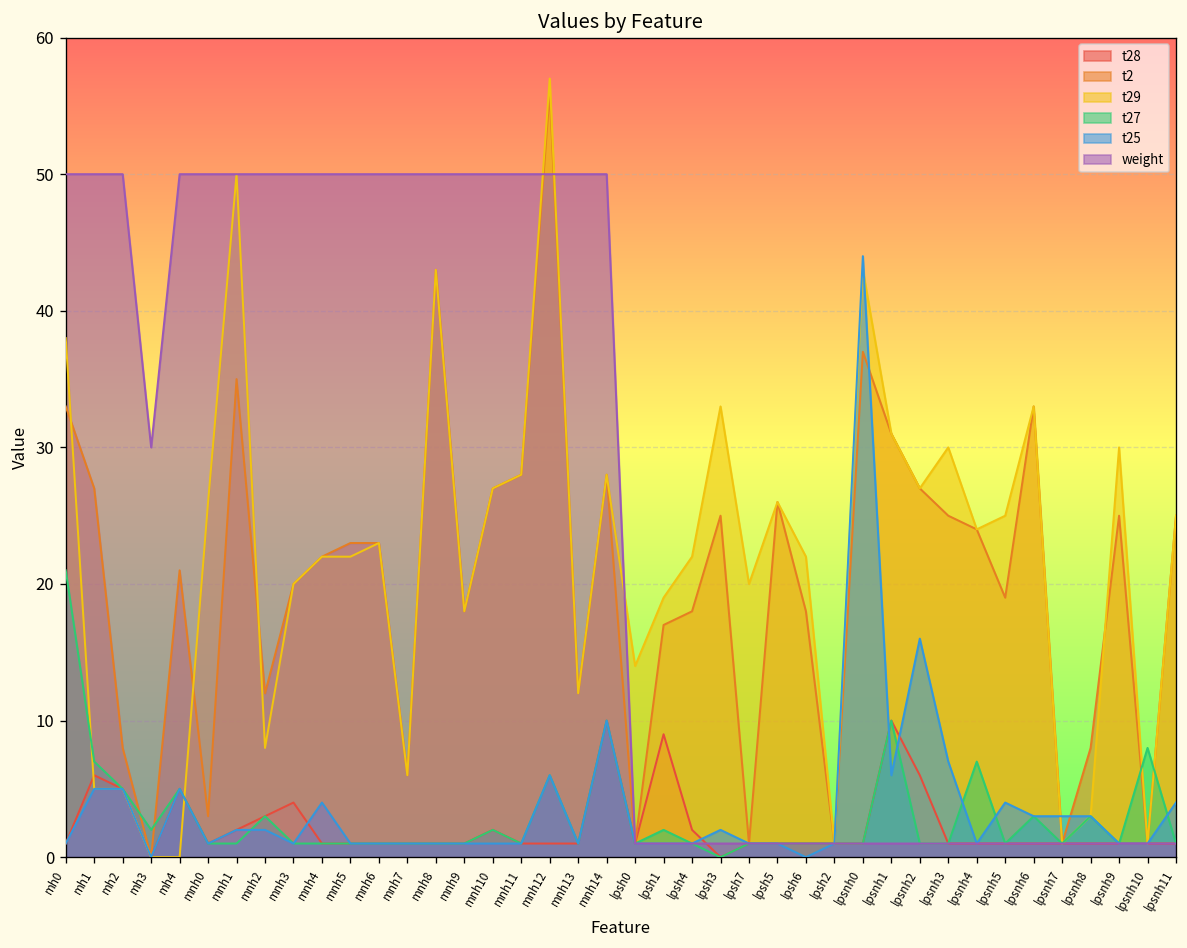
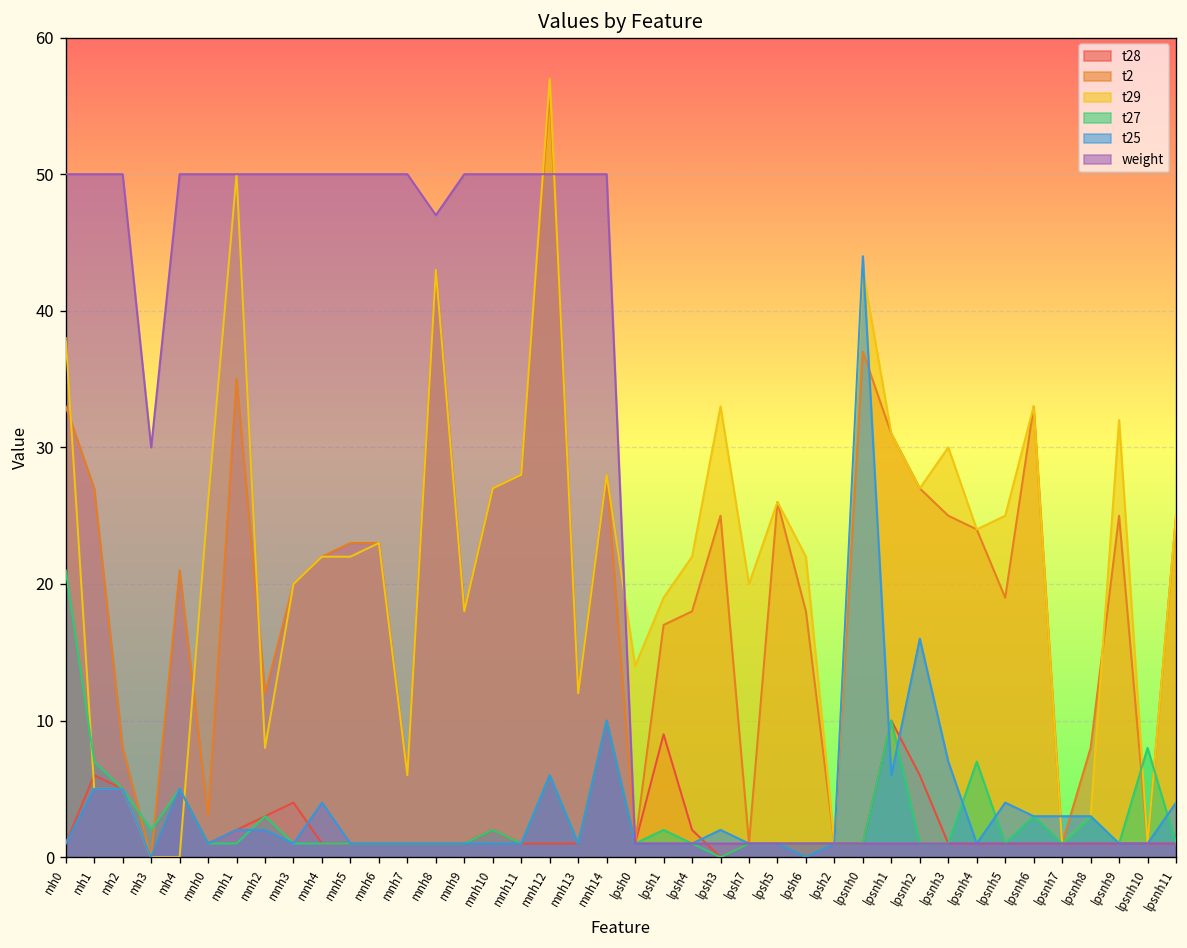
weight, mnh8: 50 -> 47
t29, lpsnh9: 30 -> 32
